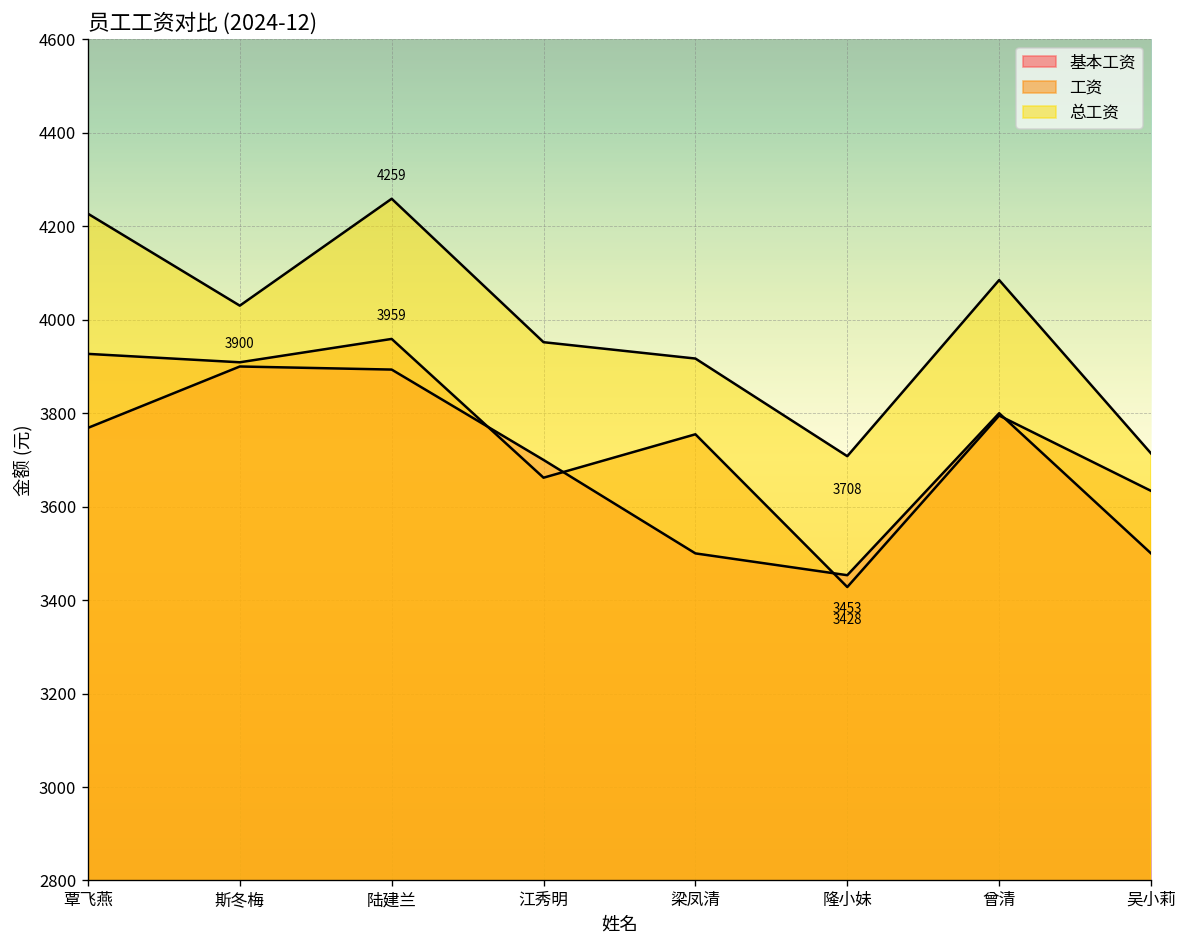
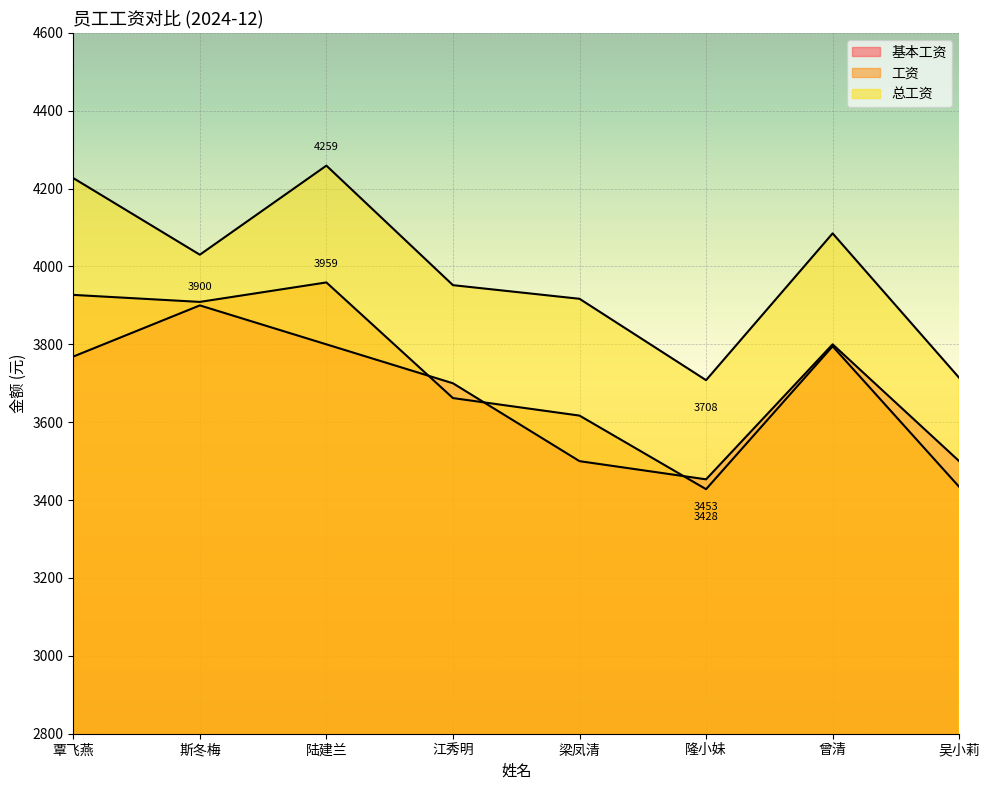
基本工资, 陆建兰: 3890 -> 3800
工资, 梁凤清: 3750 -> 3620
工资, 吴小莉: 3630 -> 3430
